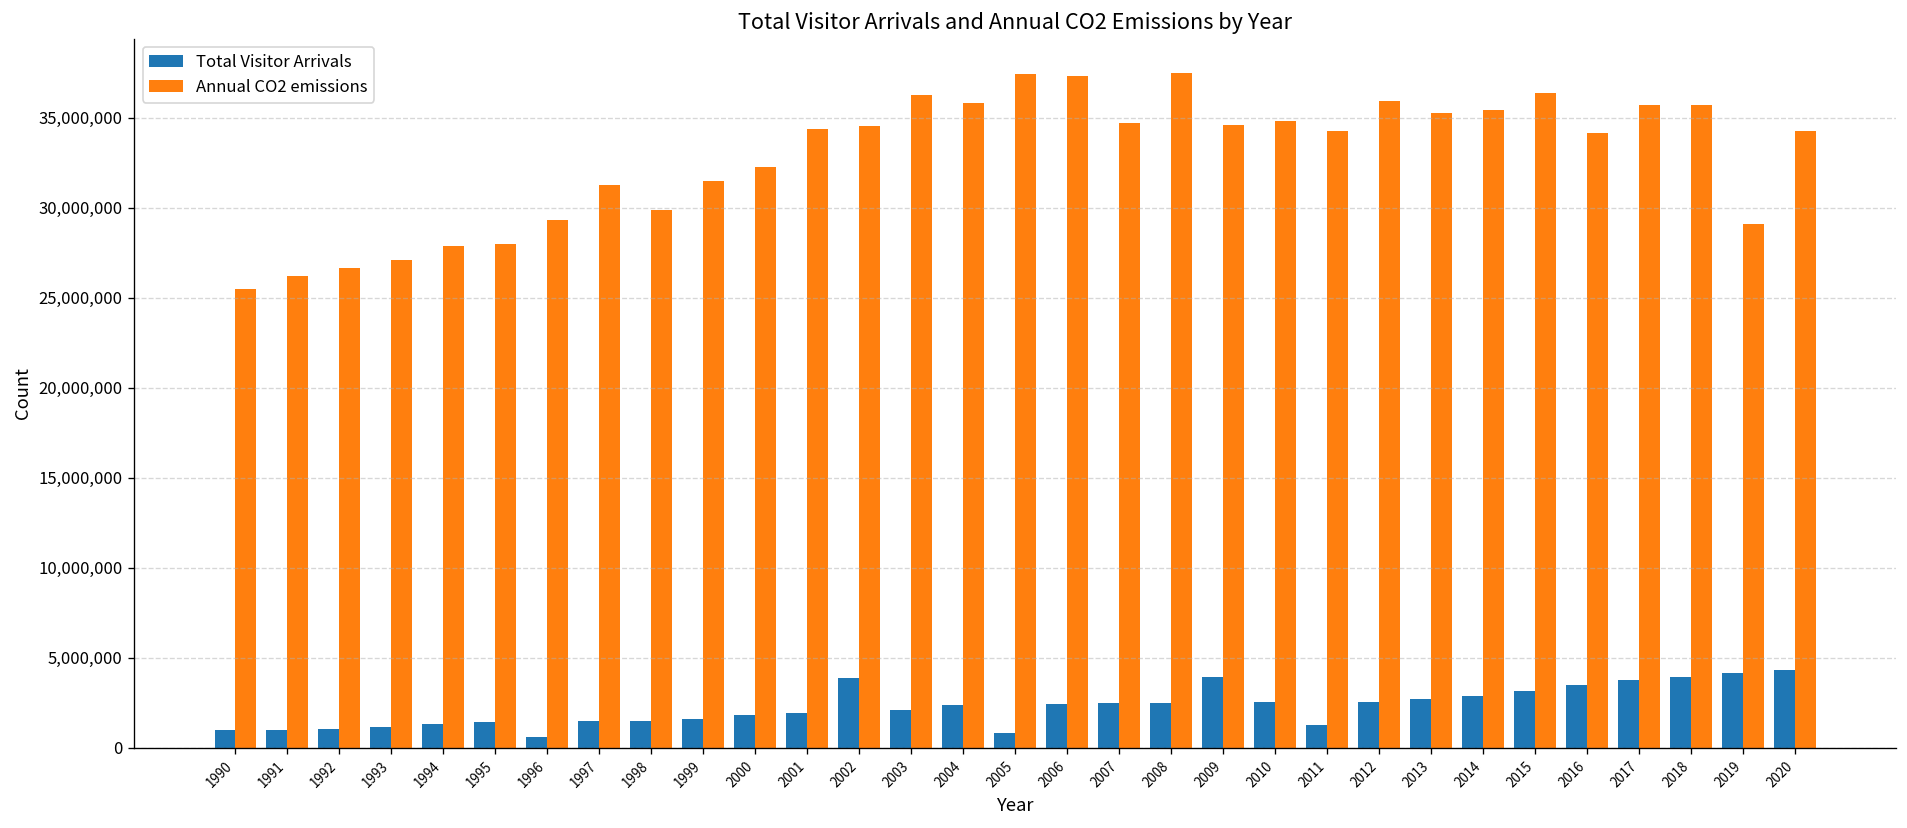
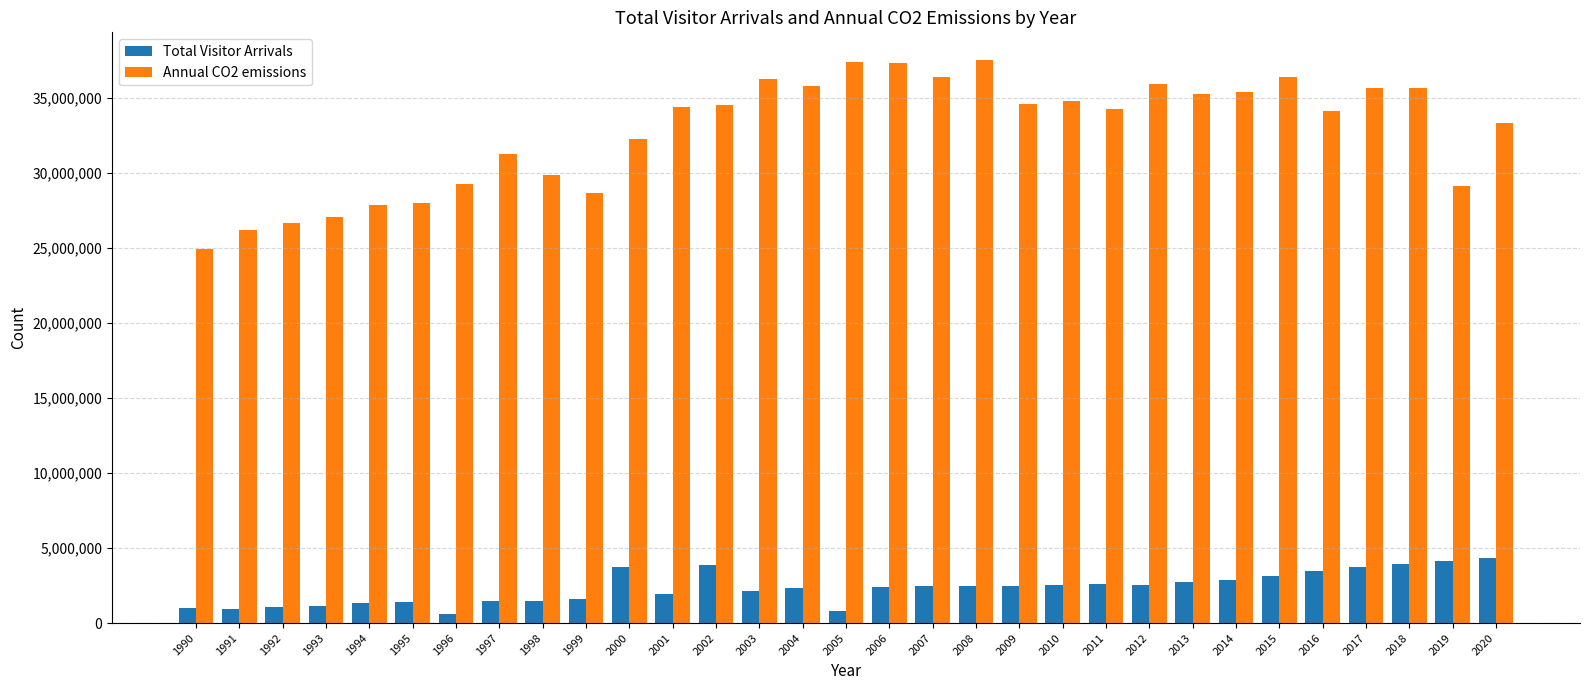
Annual CO2 emissions, 1990: 25,500,000 -> 25,000,000
Annual CO2 emissions, 1999: 31,500,000 -> 28,700,000
Total Visitor Arrivals, 2000: 1,800,000 -> 3,800,000
Annual CO2 emissions, 2007: 34,700,000 -> 36,400,000
Total Visitor Arrivals, 2009: 3,900,000 -> 2,500,000
Total Visitor Arrivals, 2011: 1,200,000 -> 2,600,000
Annual CO2 emissions, 2020: 34,200,000 -> 33,300,000
